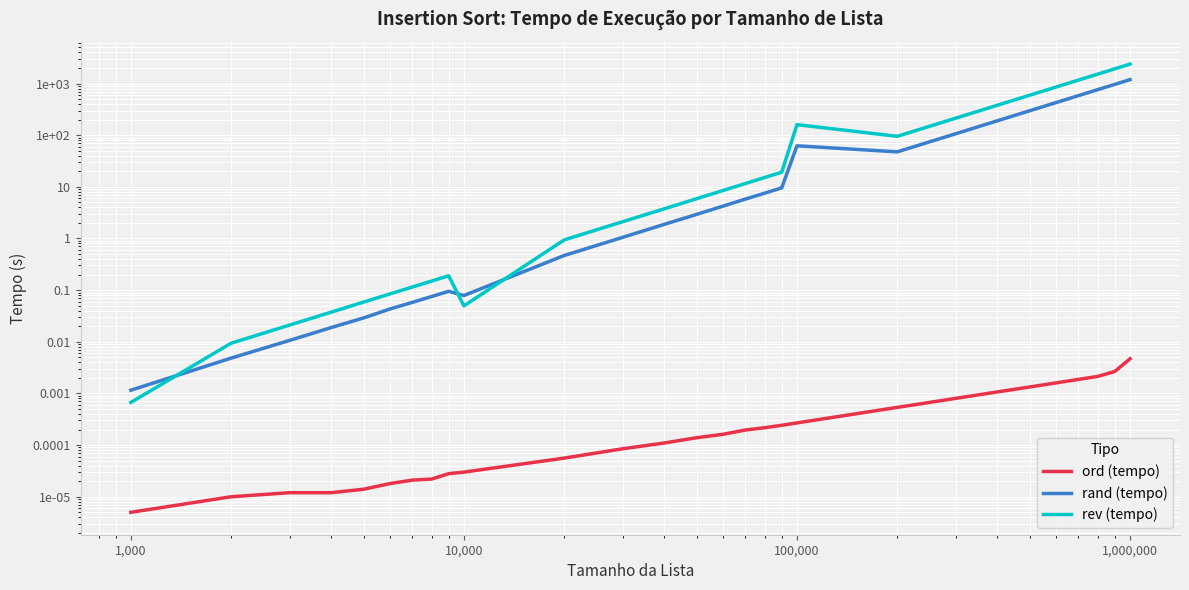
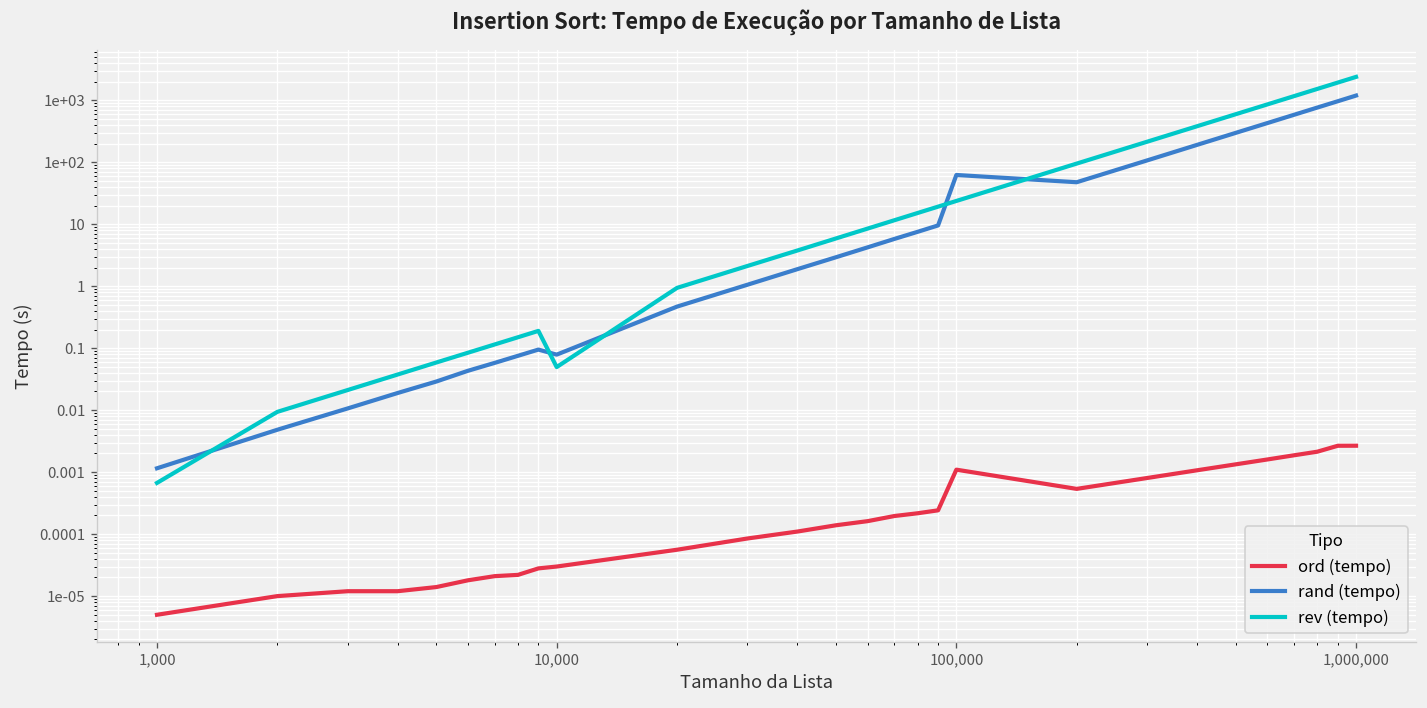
ord (tempo), 100,000: 0.0003 -> 0.0011
rev (tempo), 100,000: 160 -> 20
ord (tempo), 1,000,000: 0.005 -> 0.003
